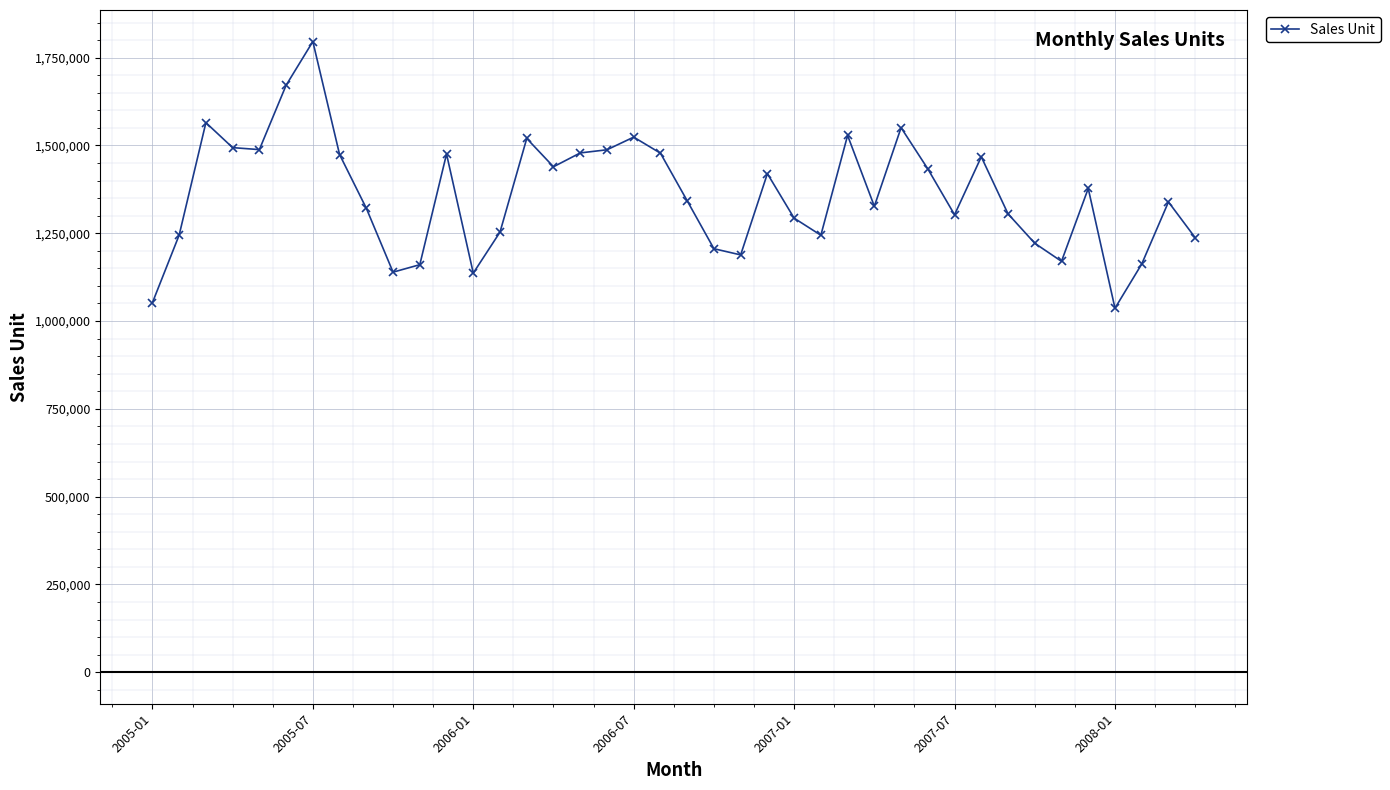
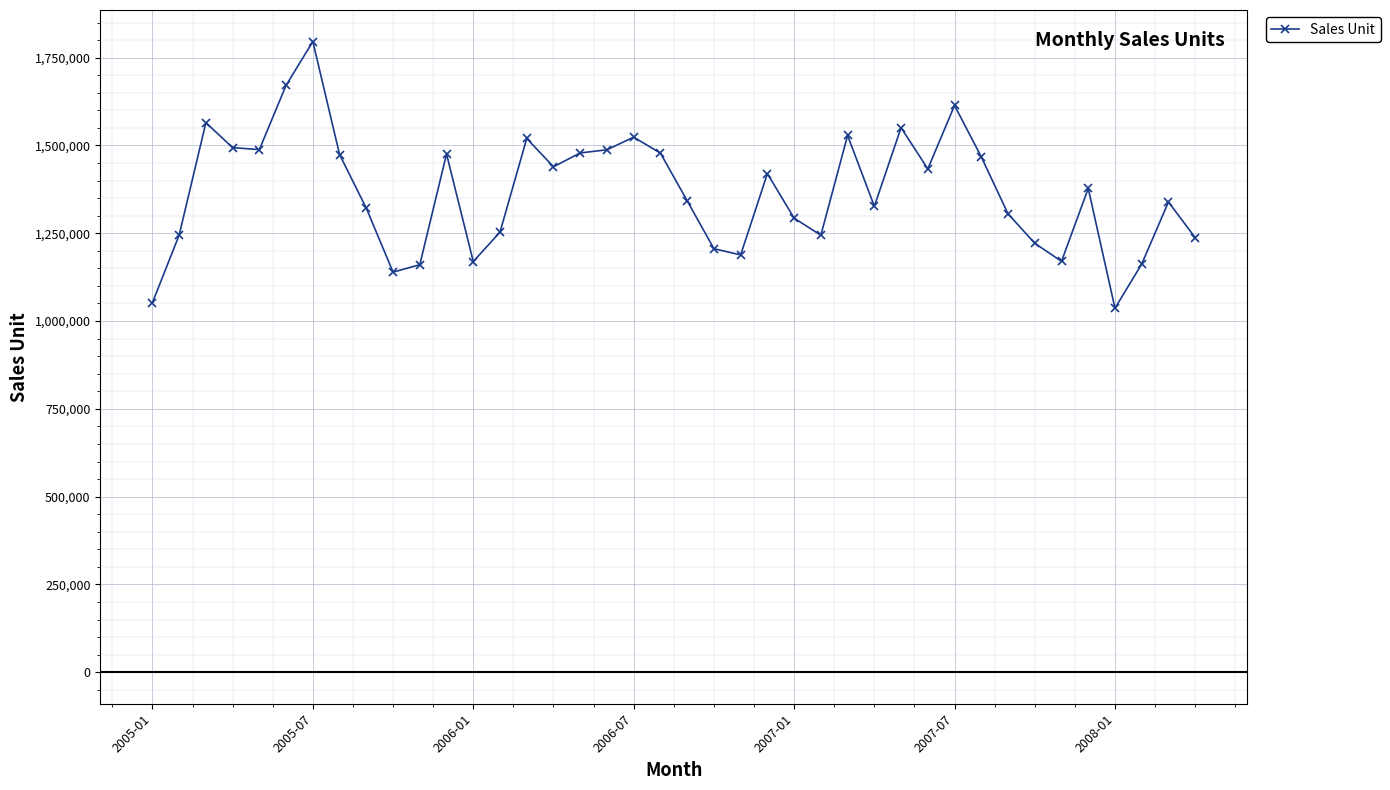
2006-01: 1,140,000 -> 1,170,000
2007-07: 1,300,000 -> 1,610,000
